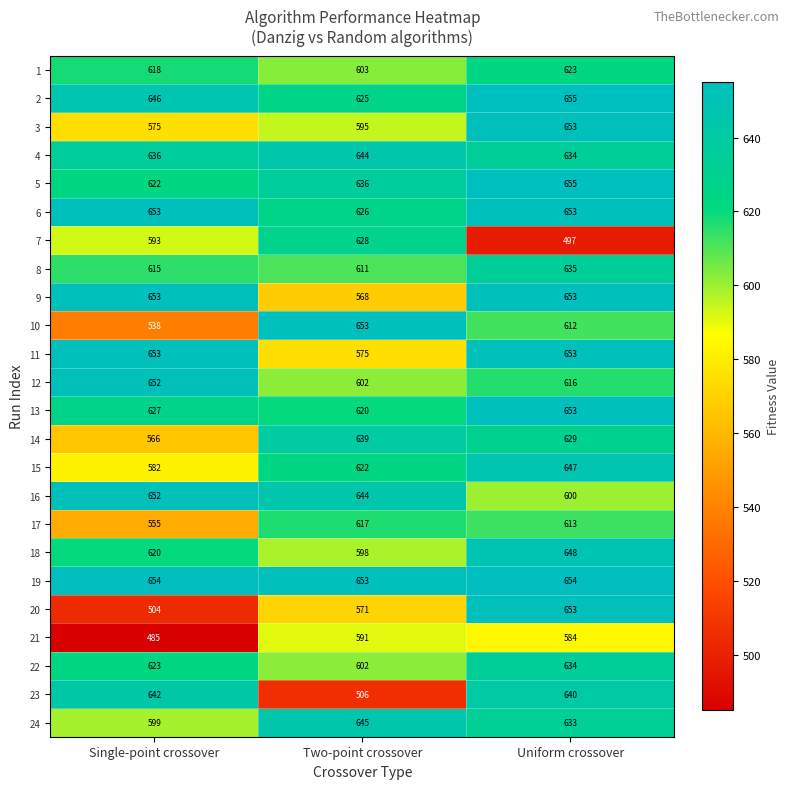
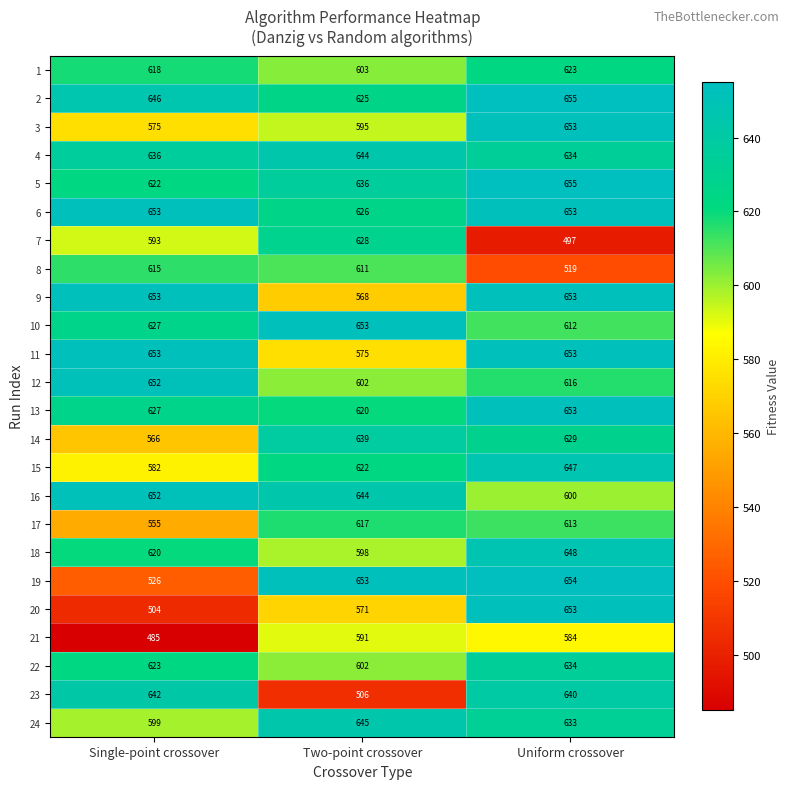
8, Uniform crossover: 635 -> 519
10, Single-point crossover: 538 -> 627
19, Single-point crossover: 654 -> 526
